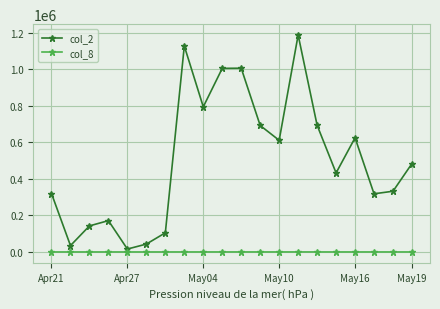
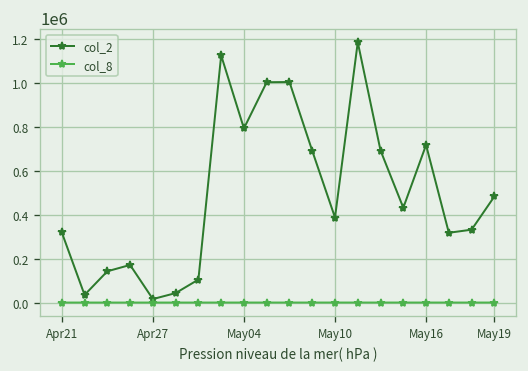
col_2, May10: 610000 -> 390000
col_2, May16: 620000 -> 720000
